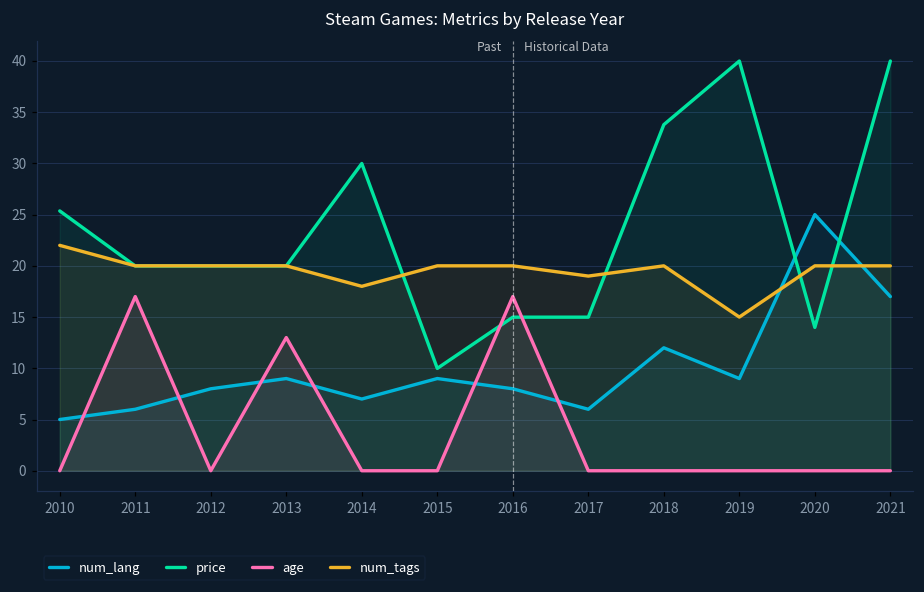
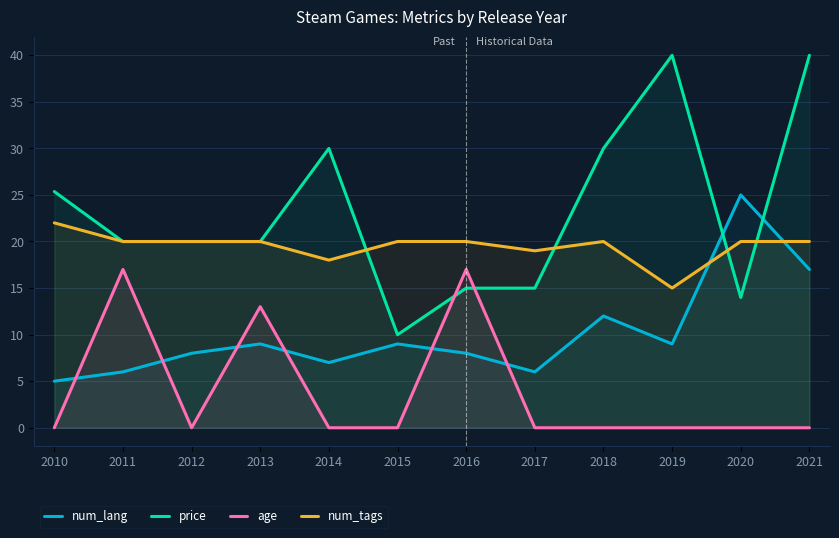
price, 2018: 34 -> 30
